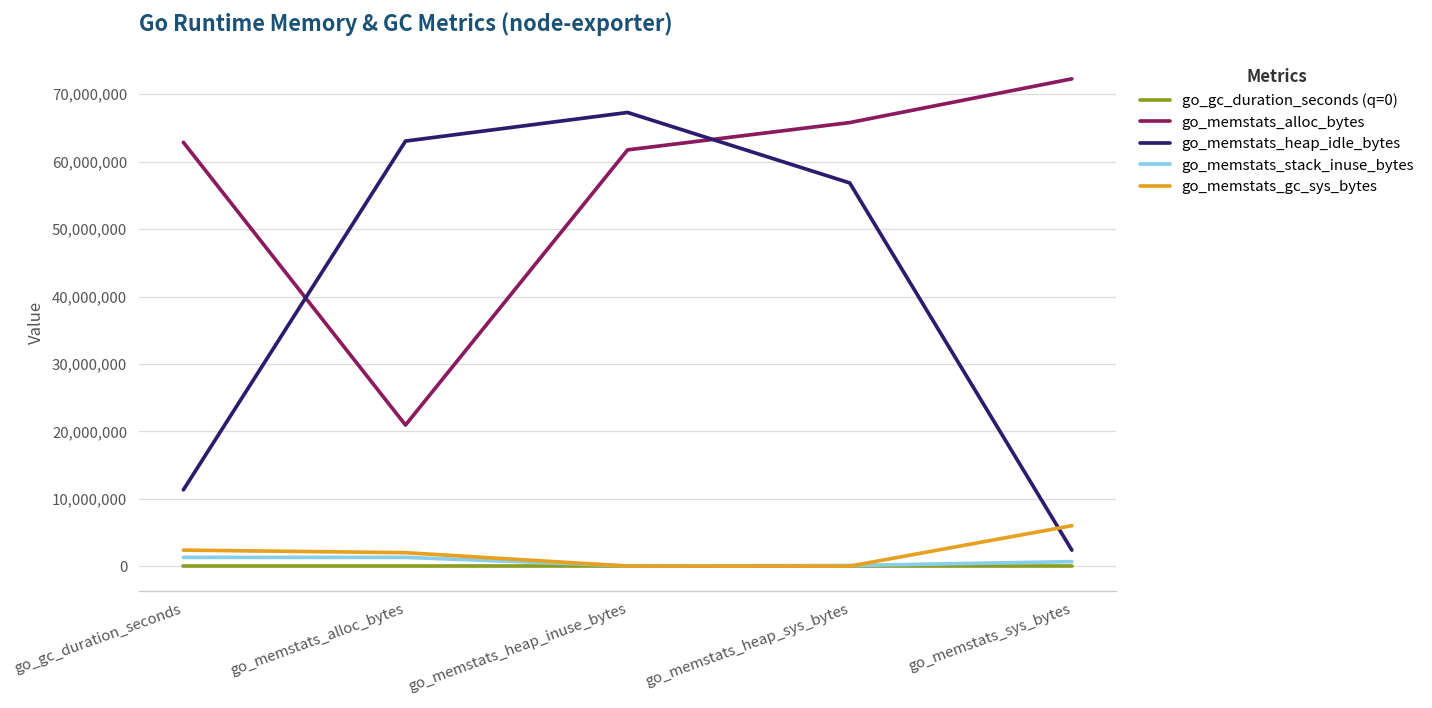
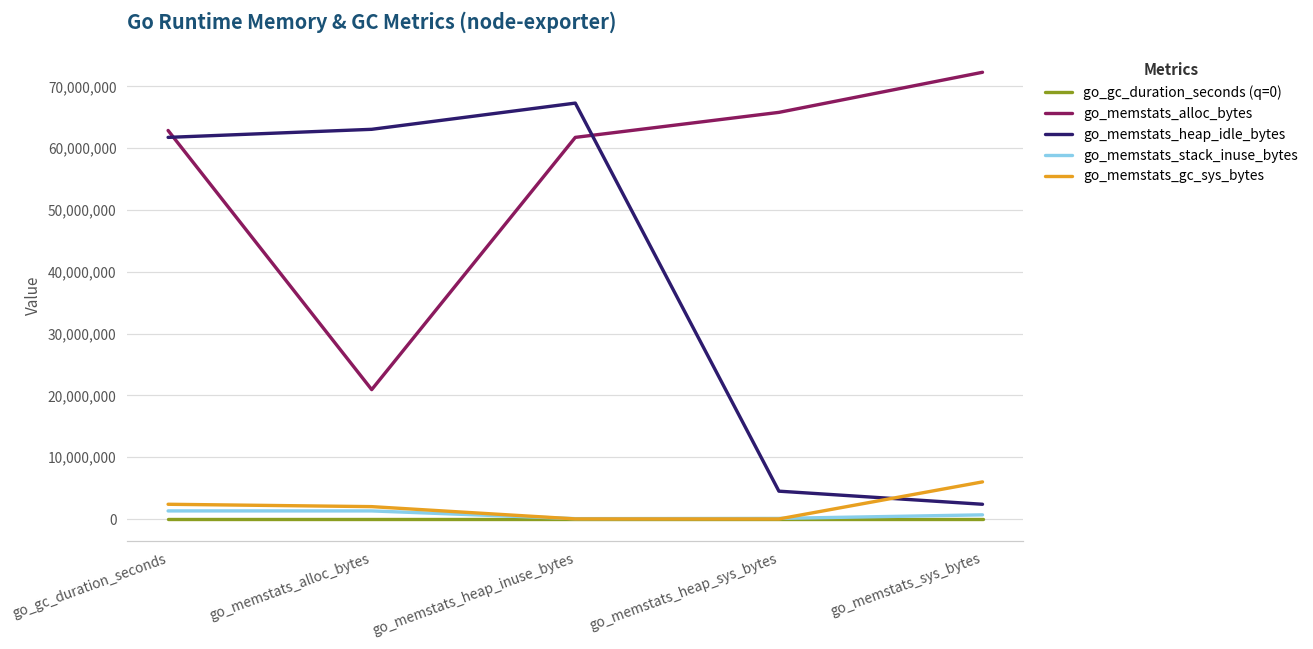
go_memstats_heap_idle_bytes, go_gc_duration_seconds: 11,000,000 -> 62,000,000
go_memstats_heap_idle_bytes, go_memstats_heap_sys_bytes: 57,000,000 -> 5,000,000
